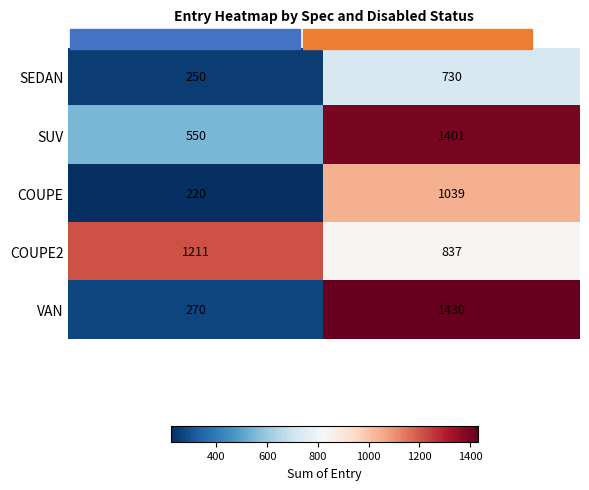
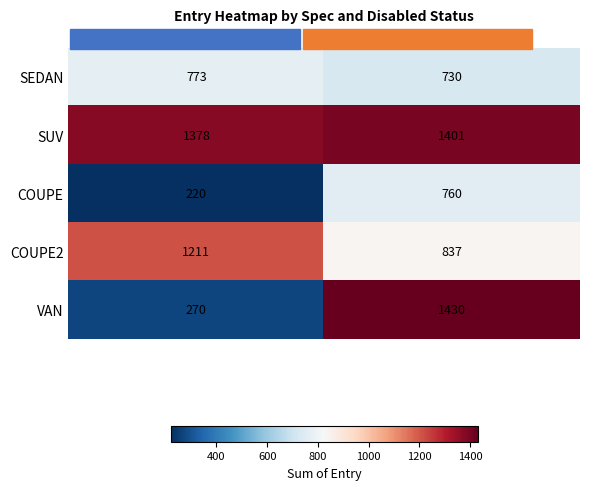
SEDAN, N: 250 -> 773
SUV, N: 550 -> 1378
COUPE, N/A: 1039 -> 760
